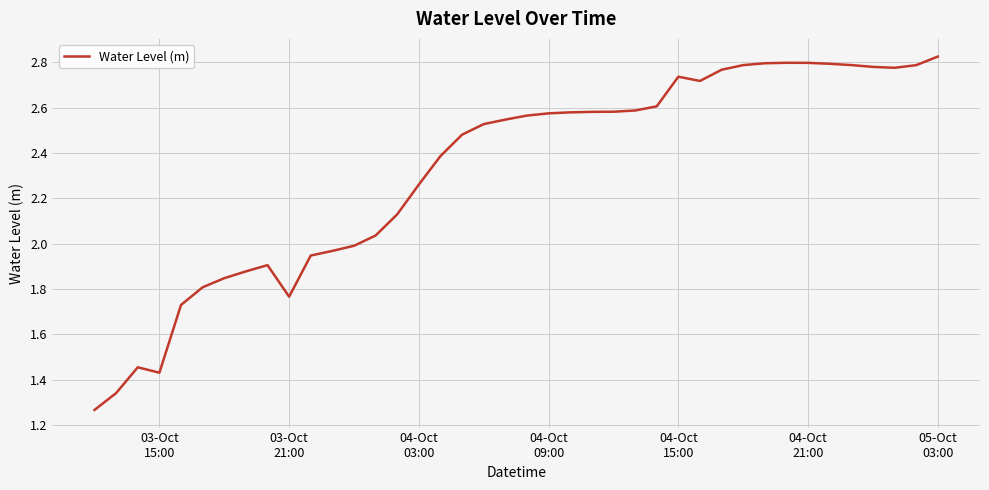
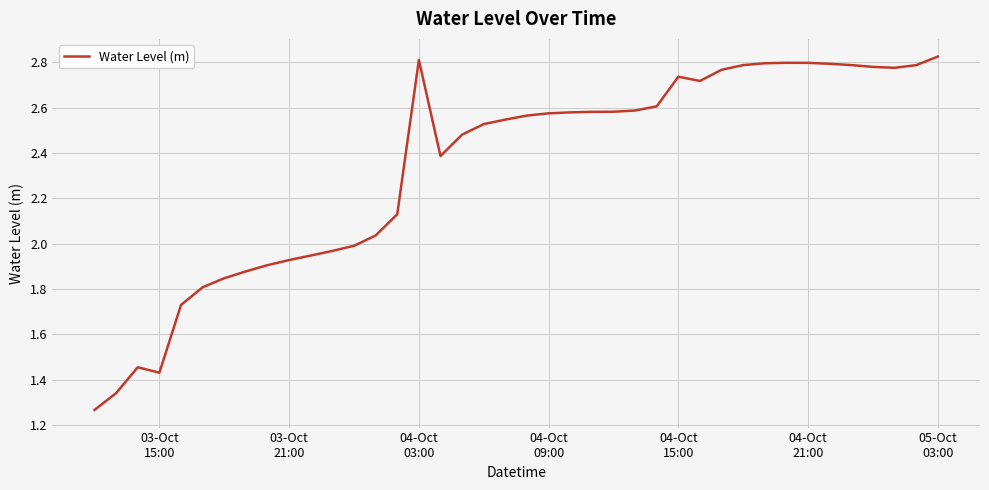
03-Oct 21:00: 1.77 -> 1.93
04-Oct 03:00: 2.26 -> 2.81
